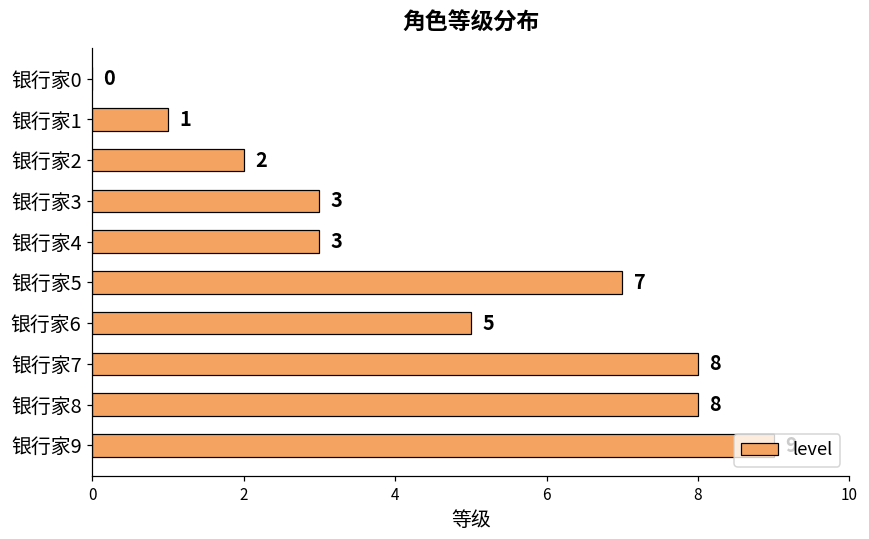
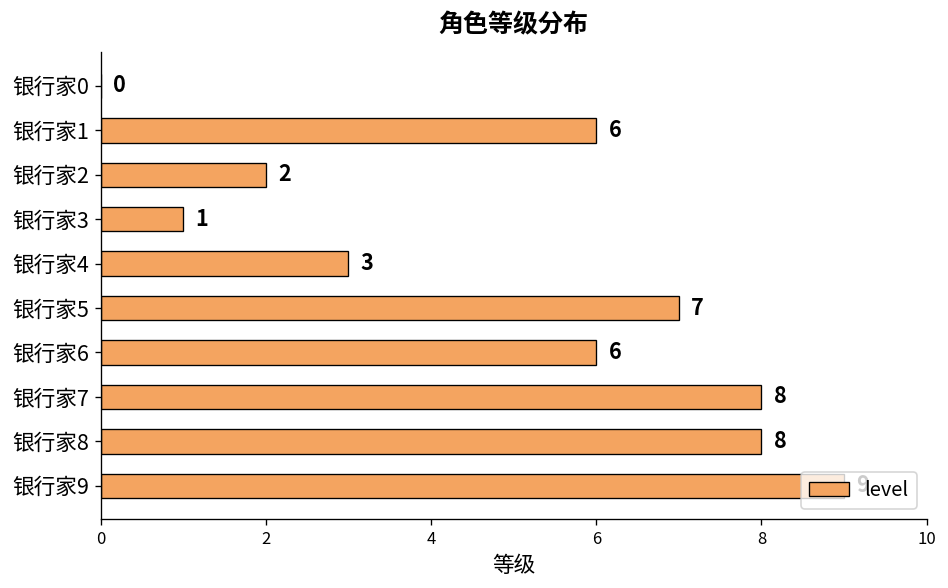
银行家1: 1 -> 6
银行家3: 3 -> 1
银行家6: 5 -> 6
